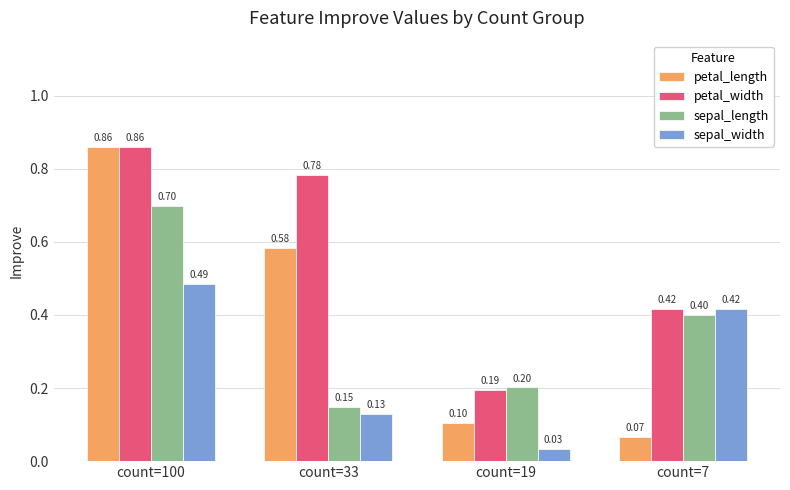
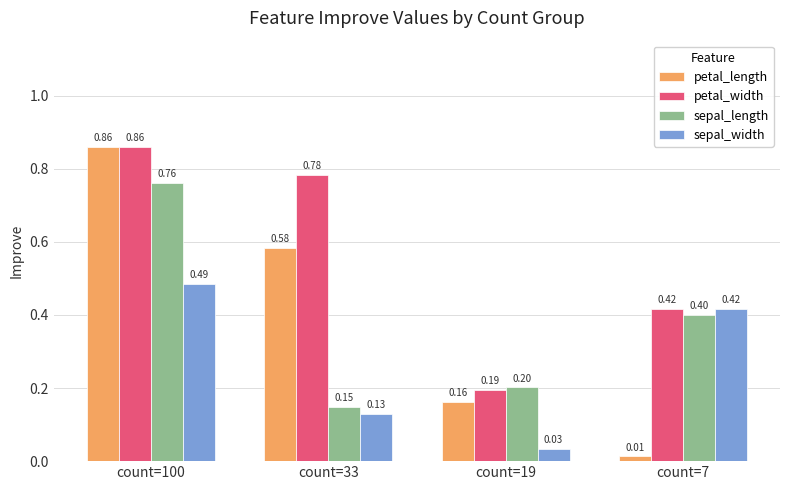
sepal_length, count=100: 0.70 -> 0.76
petal_length, count=19: 0.10 -> 0.16
petal_length, count=7: 0.07 -> 0.01
